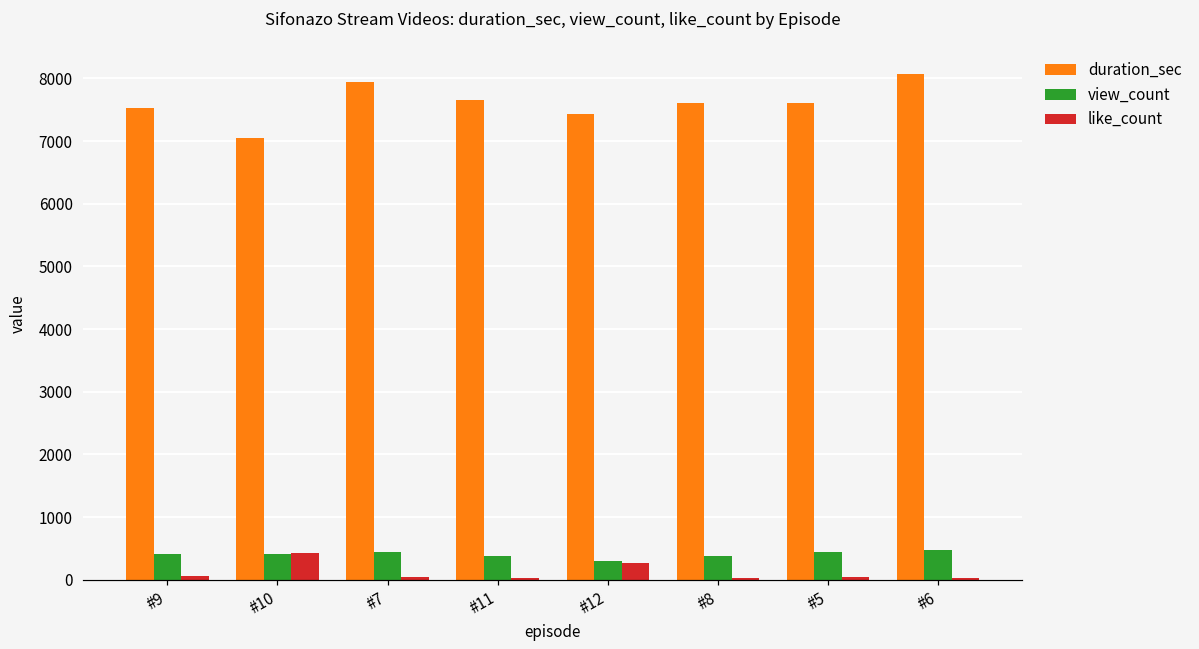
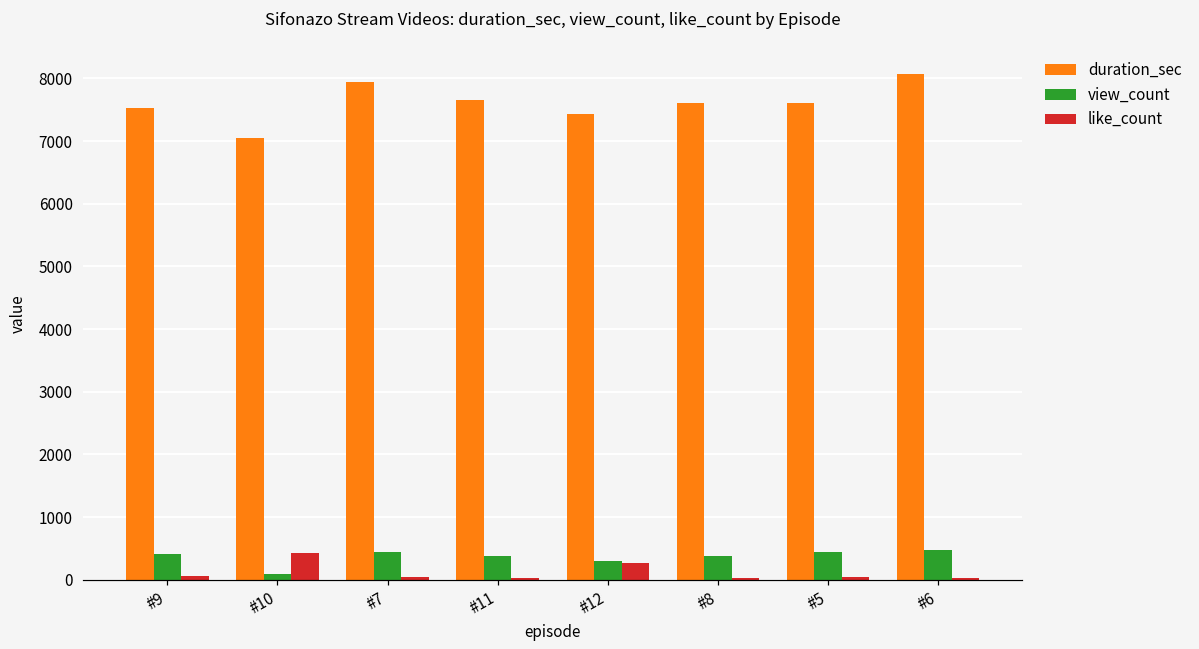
view_count, #10: 400 -> 100
